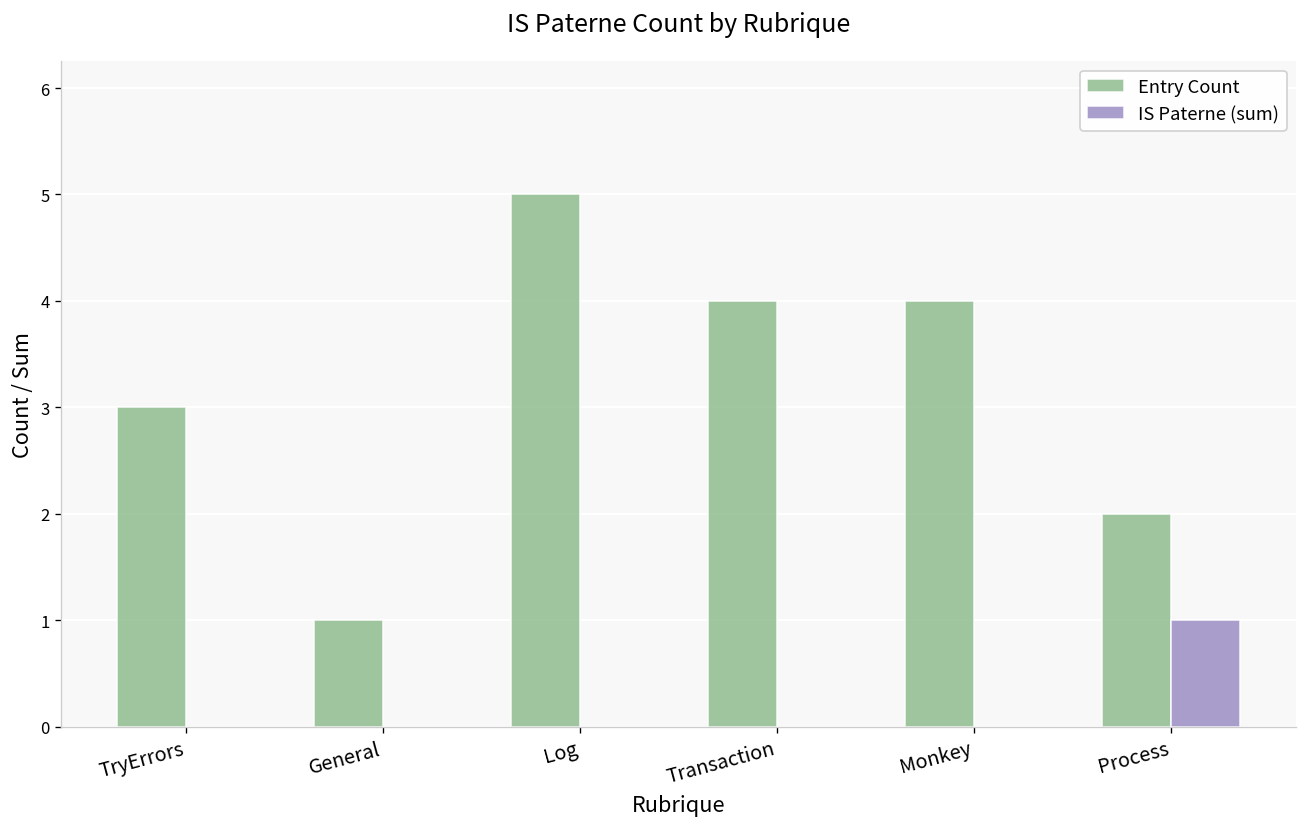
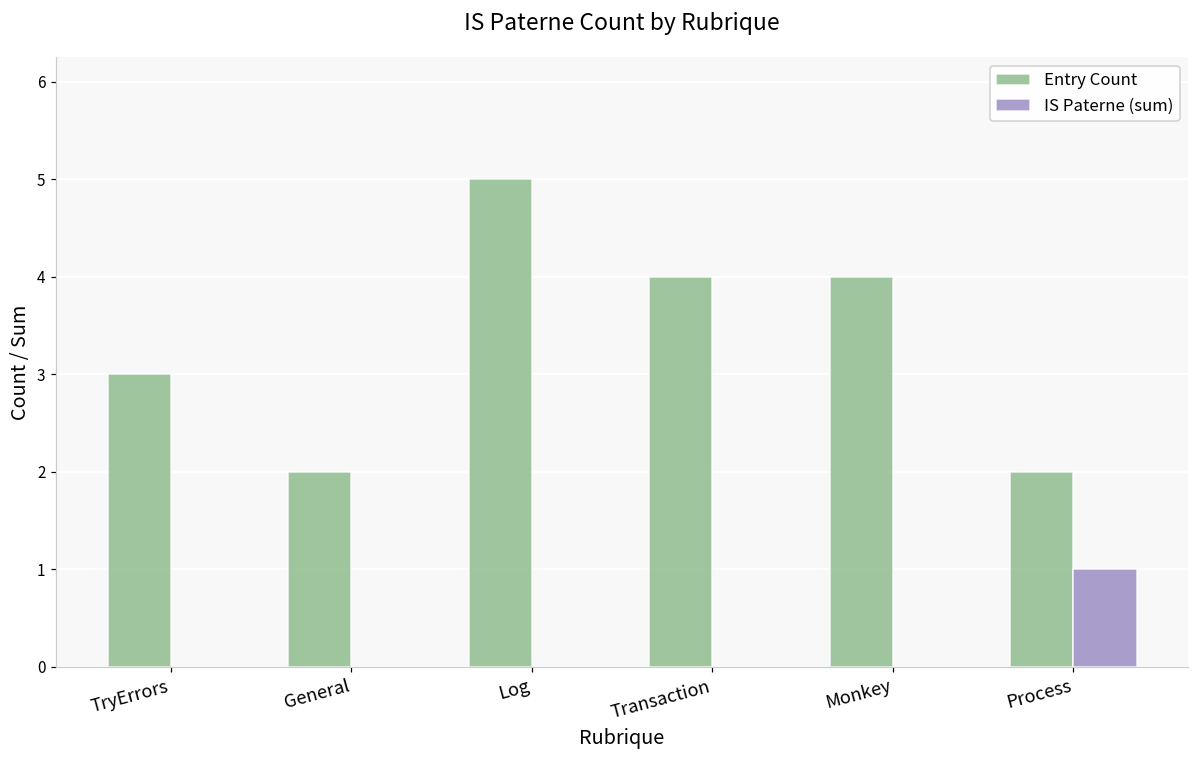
Entry Count, General: 1 -> 2
